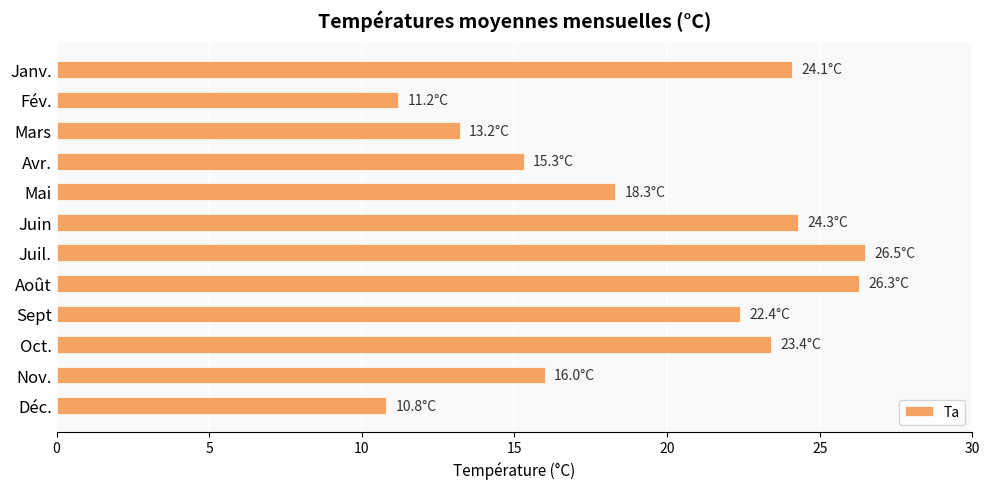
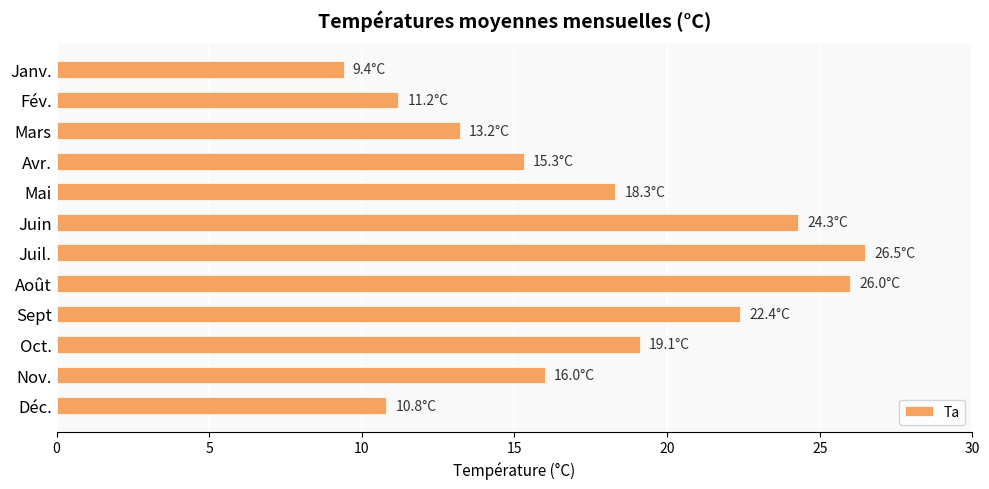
Janv.: 24.1°C -> 9.4°C
Août: 26.3°C -> 26.0°C
Oct.: 23.4°C -> 19.1°C
